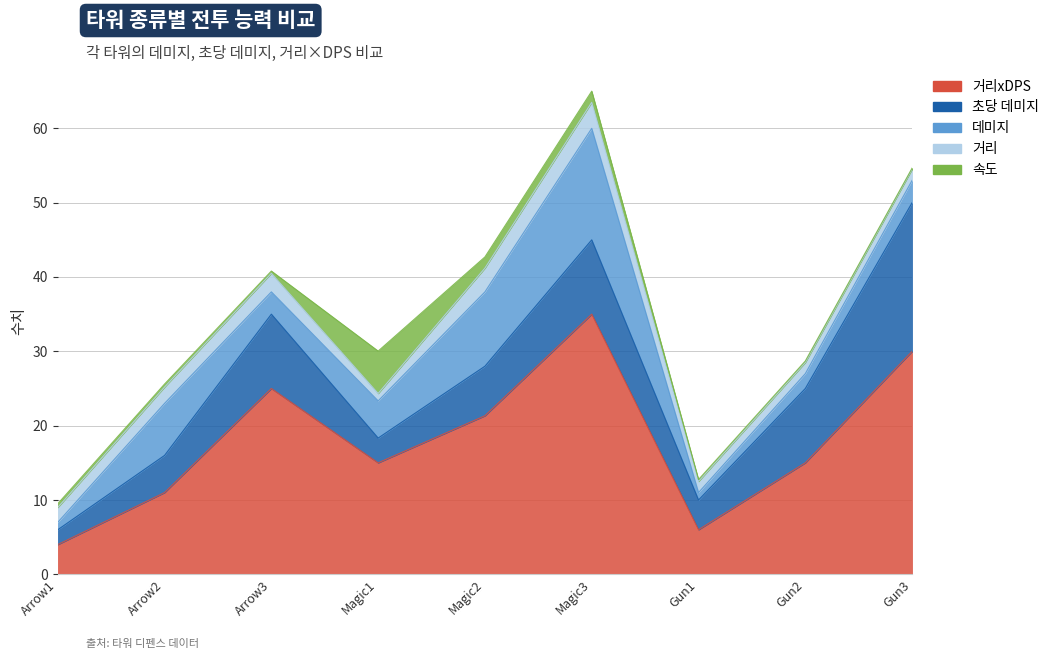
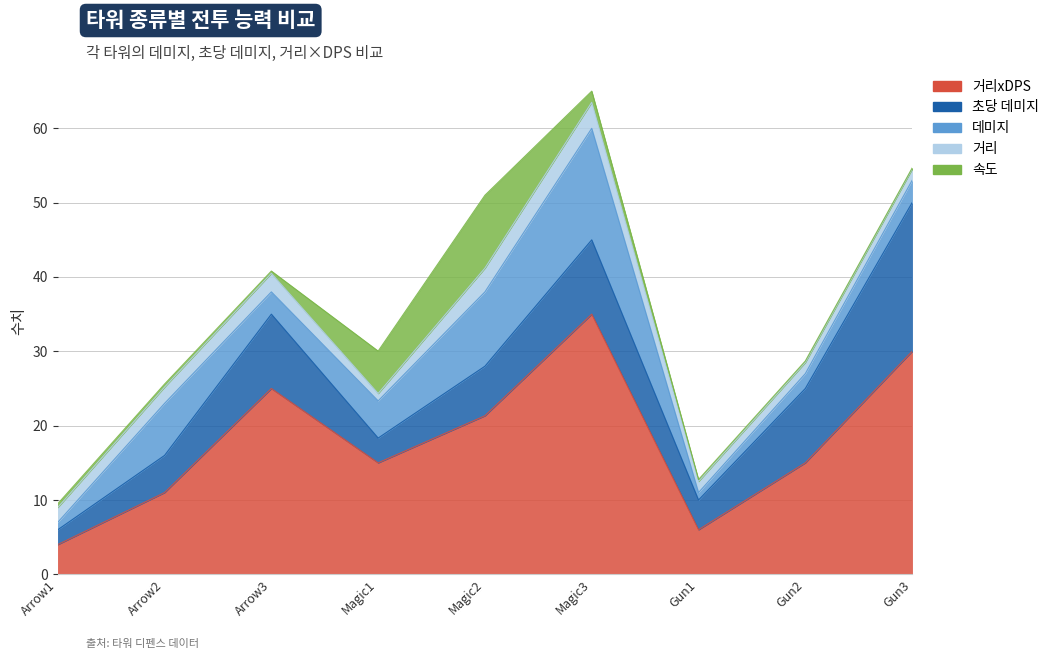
속도, Magic2: 2 -> 10
